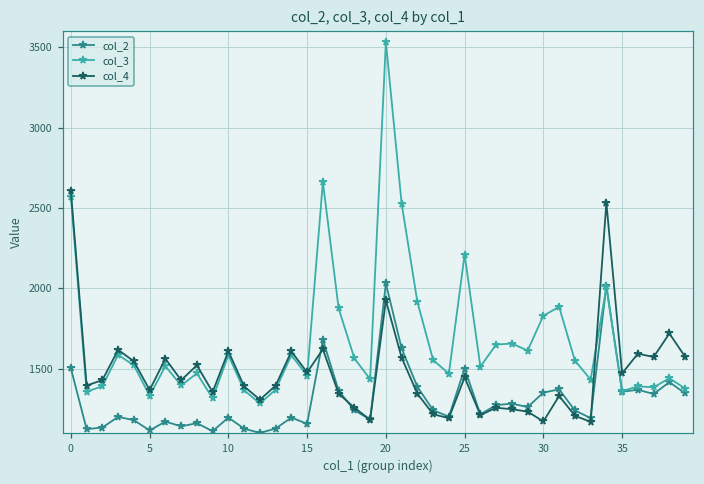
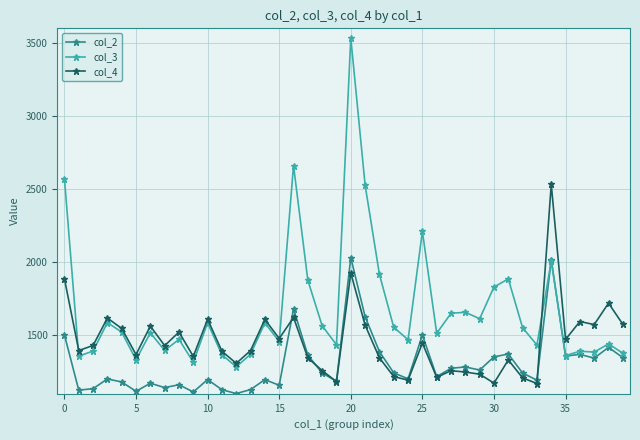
col_4, 0: 2610 -> 1890
